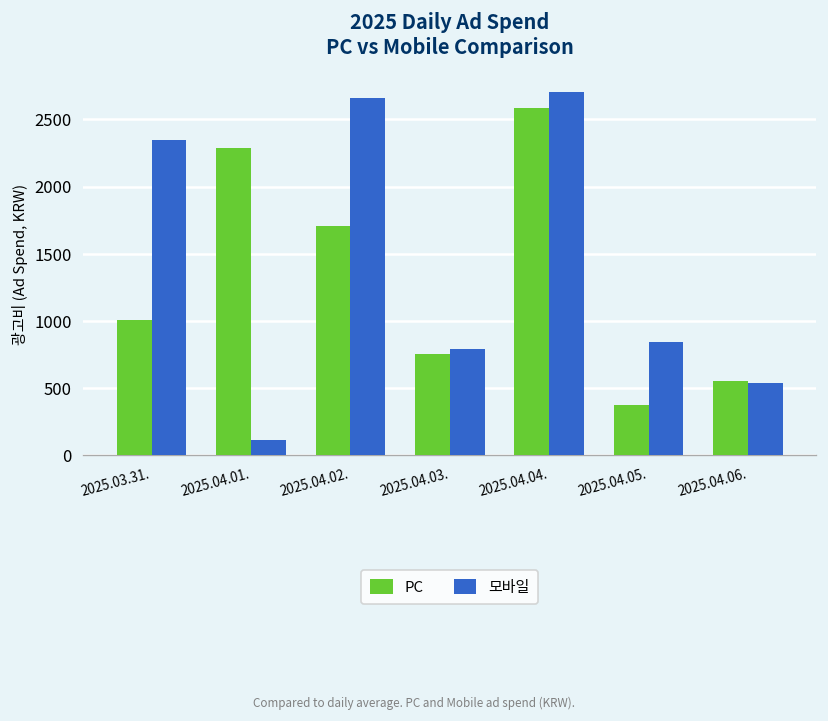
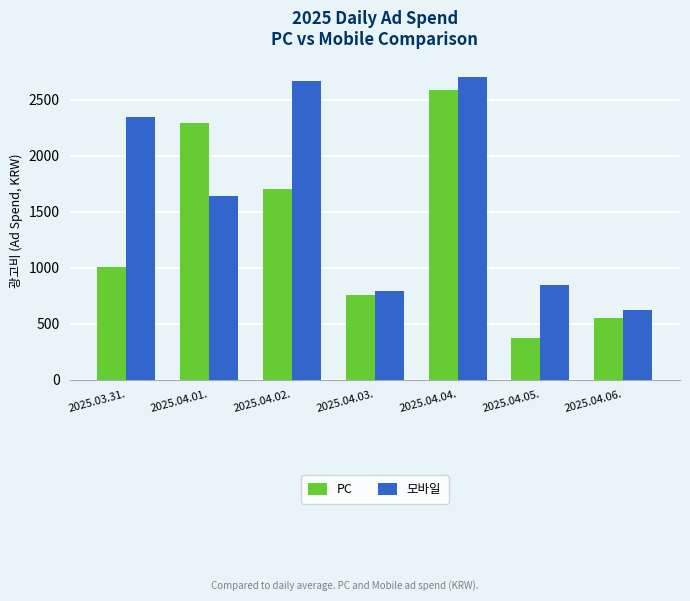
모바일, 2025.04.01.: 120 -> 1640
모바일, 2025.04.06.: 540 -> 630
